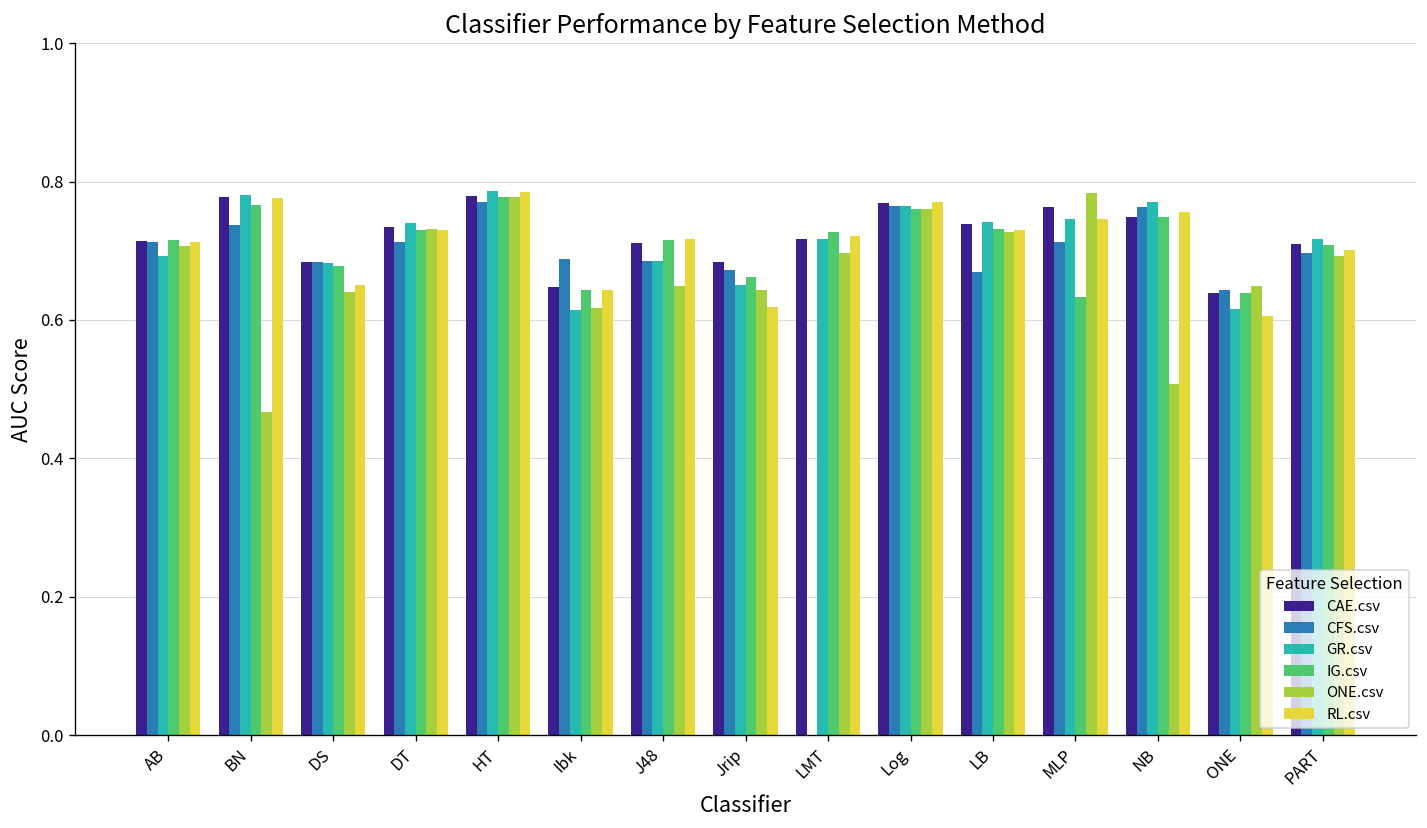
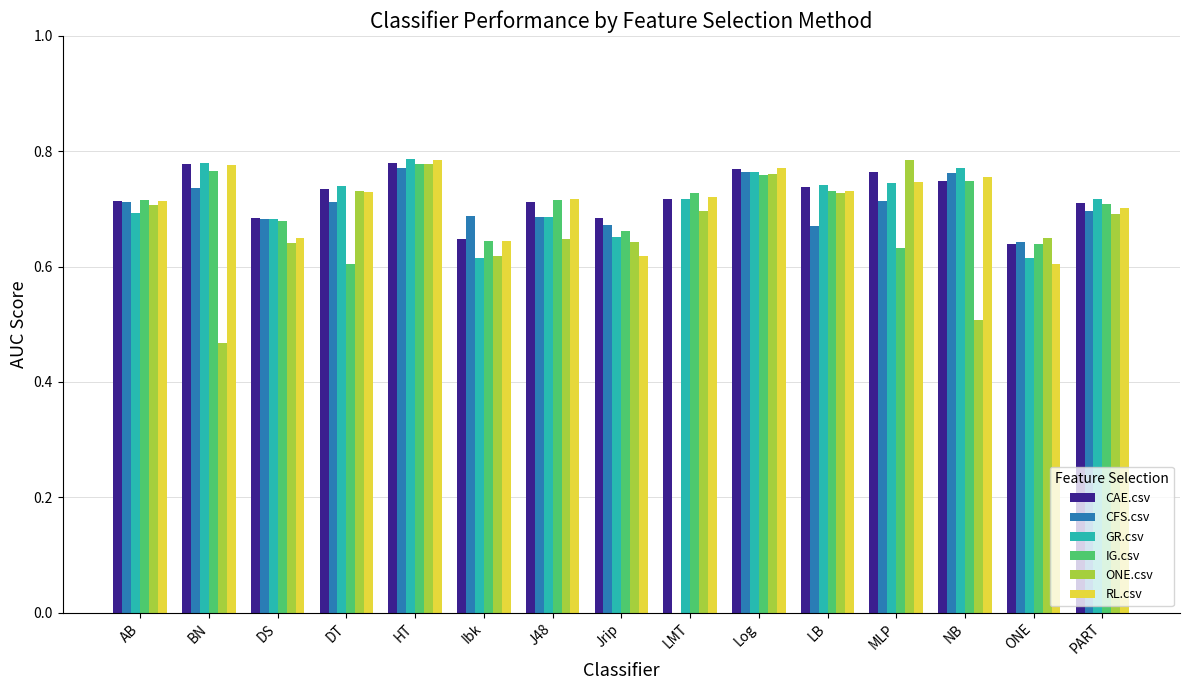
IG.csv, DT: 0.73 -> 0.60
